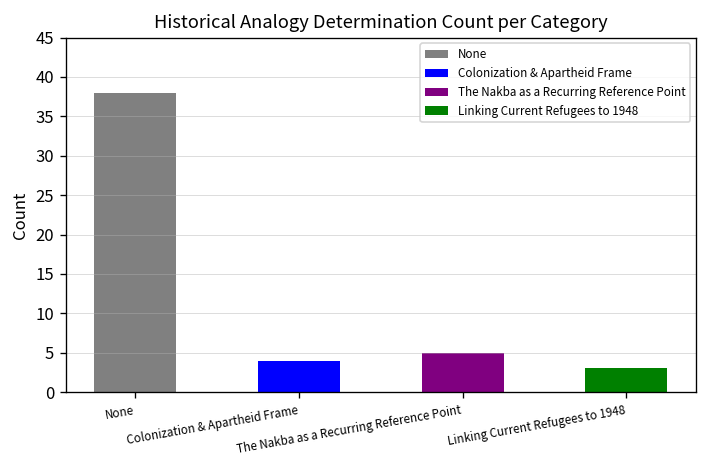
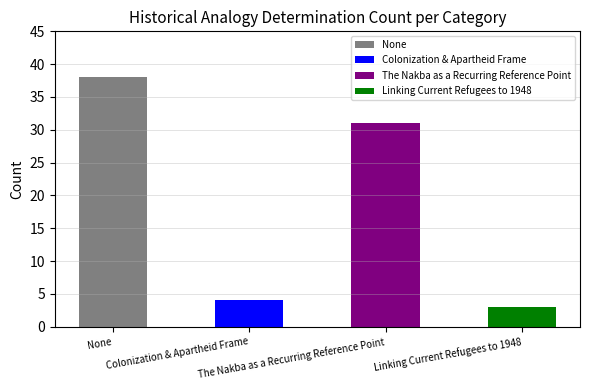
The Nakba as a Recurring Reference Point: 5 -> 31
